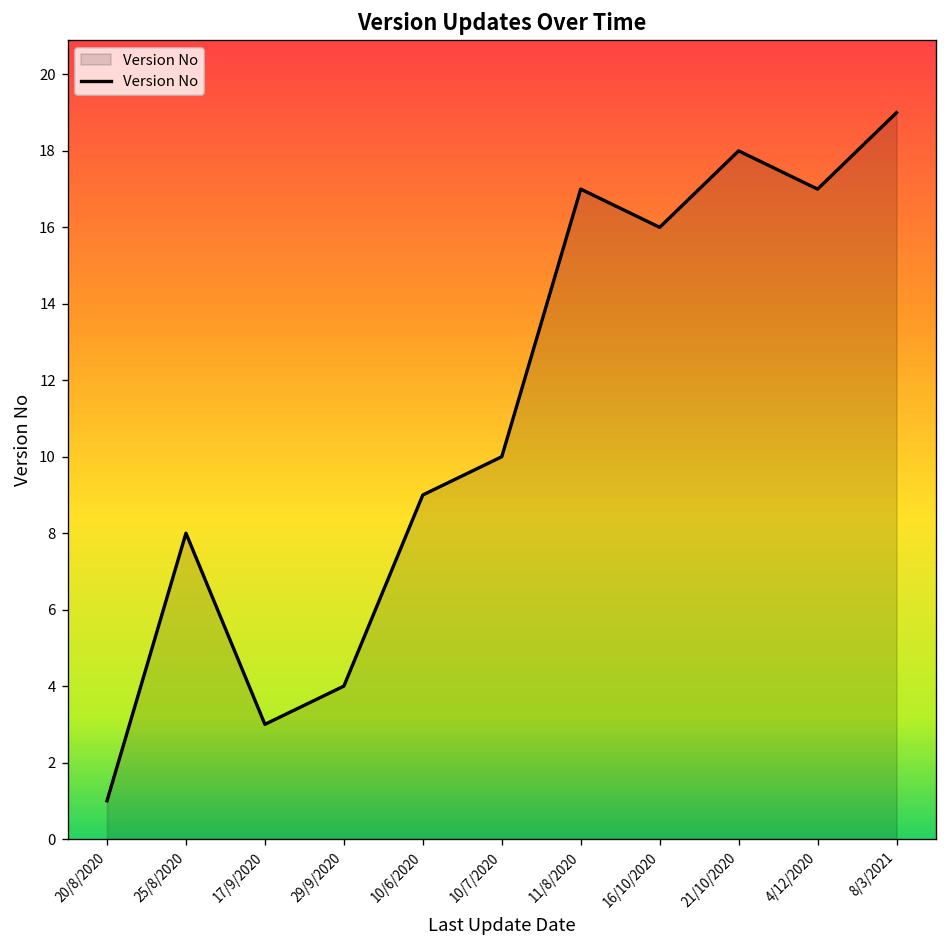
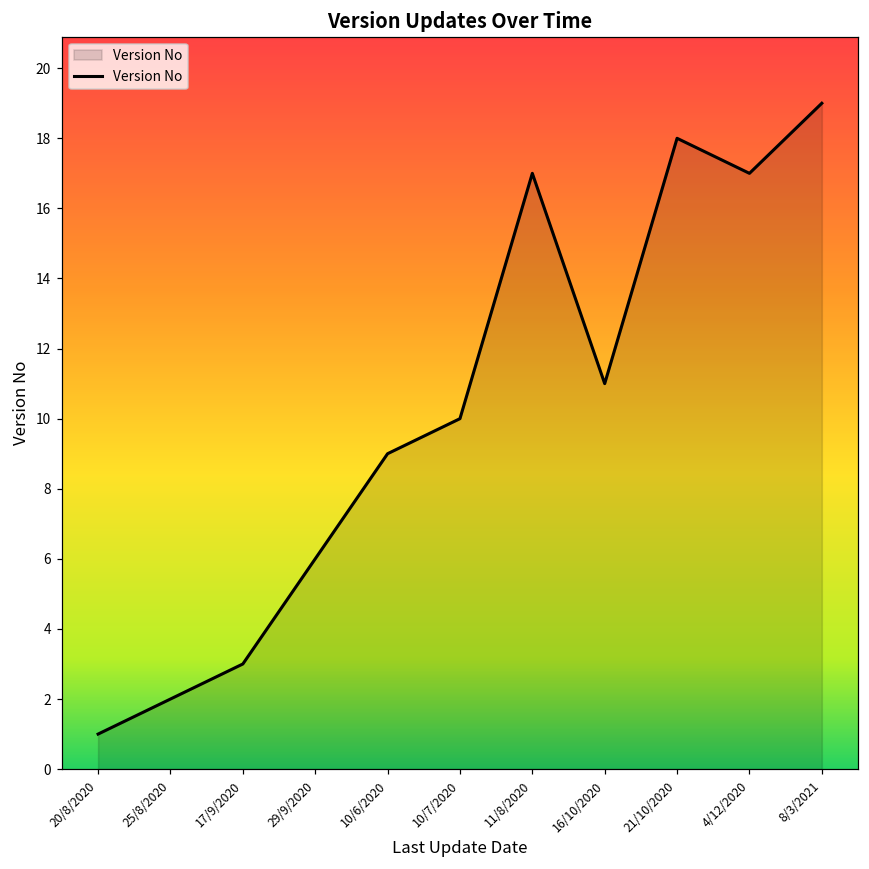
25/8/2020: 8 -> 2
29/9/2020: 4 -> 6
16/10/2020: 16 -> 11
